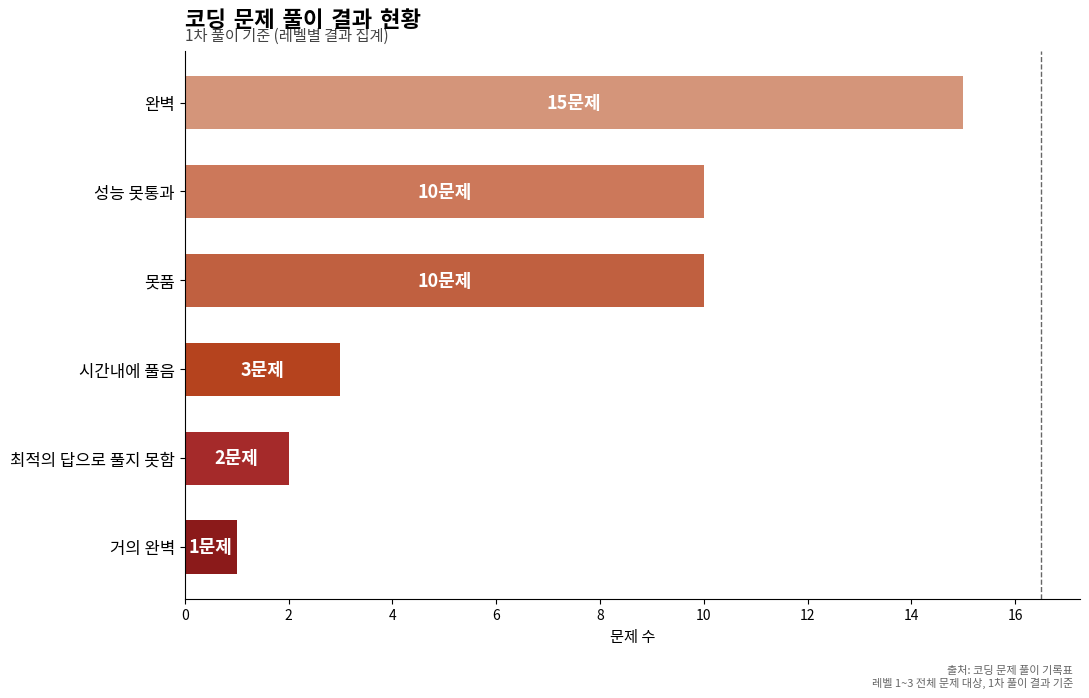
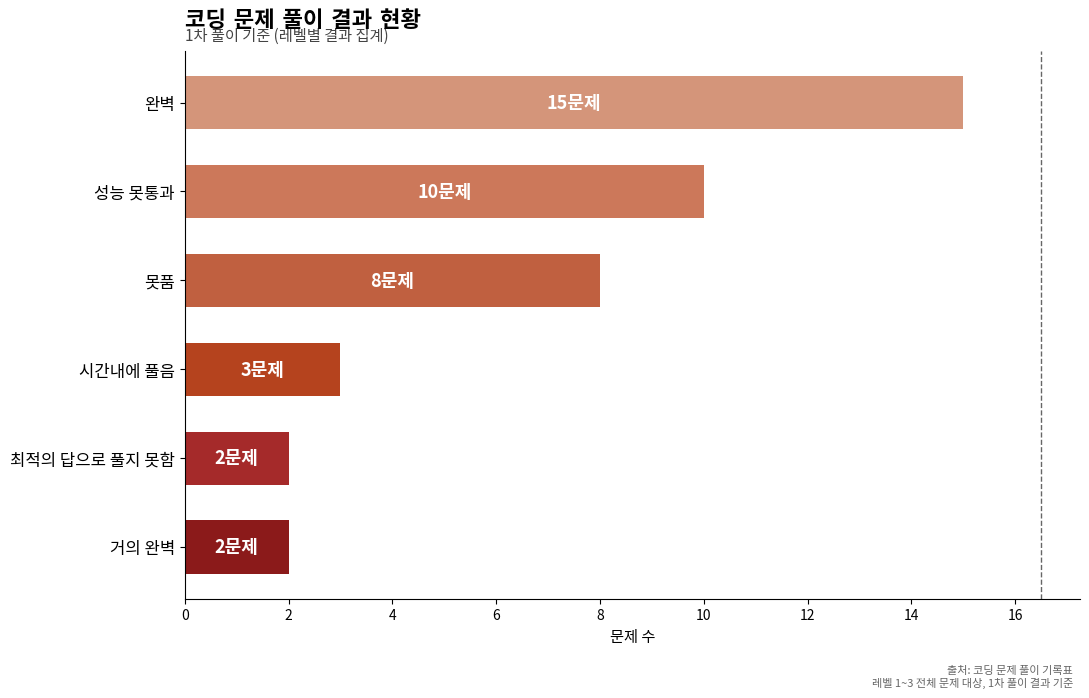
못품: 10 -> 8
거의 완벽: 1 -> 2
